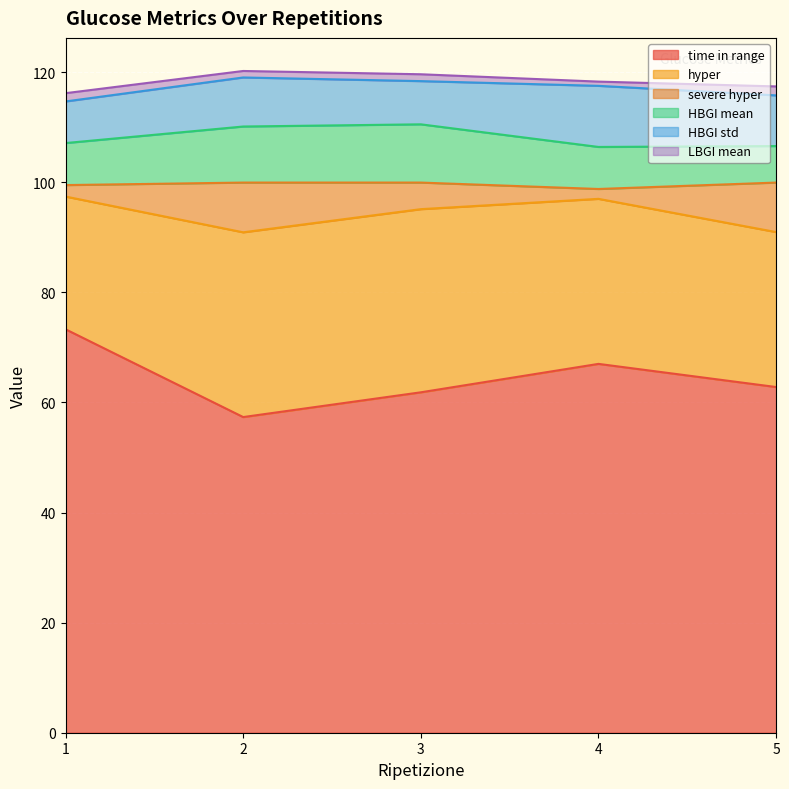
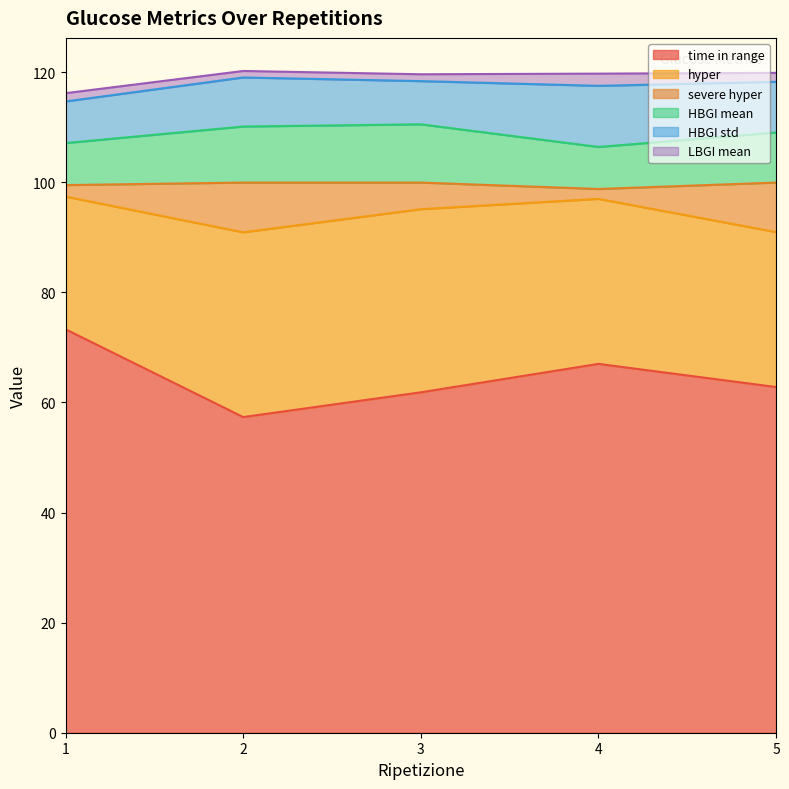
LBGI mean, 4: 1 -> 2
HBGI mean, 5: 7 -> 9
